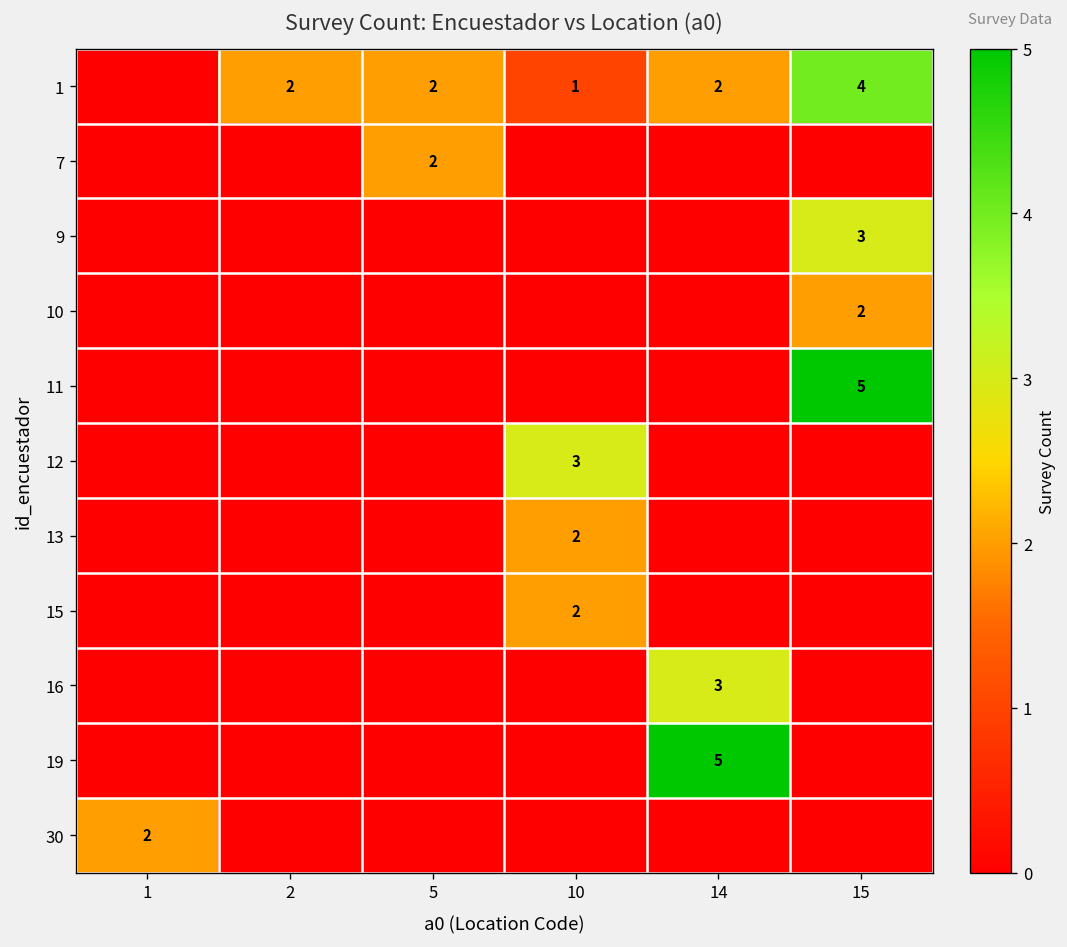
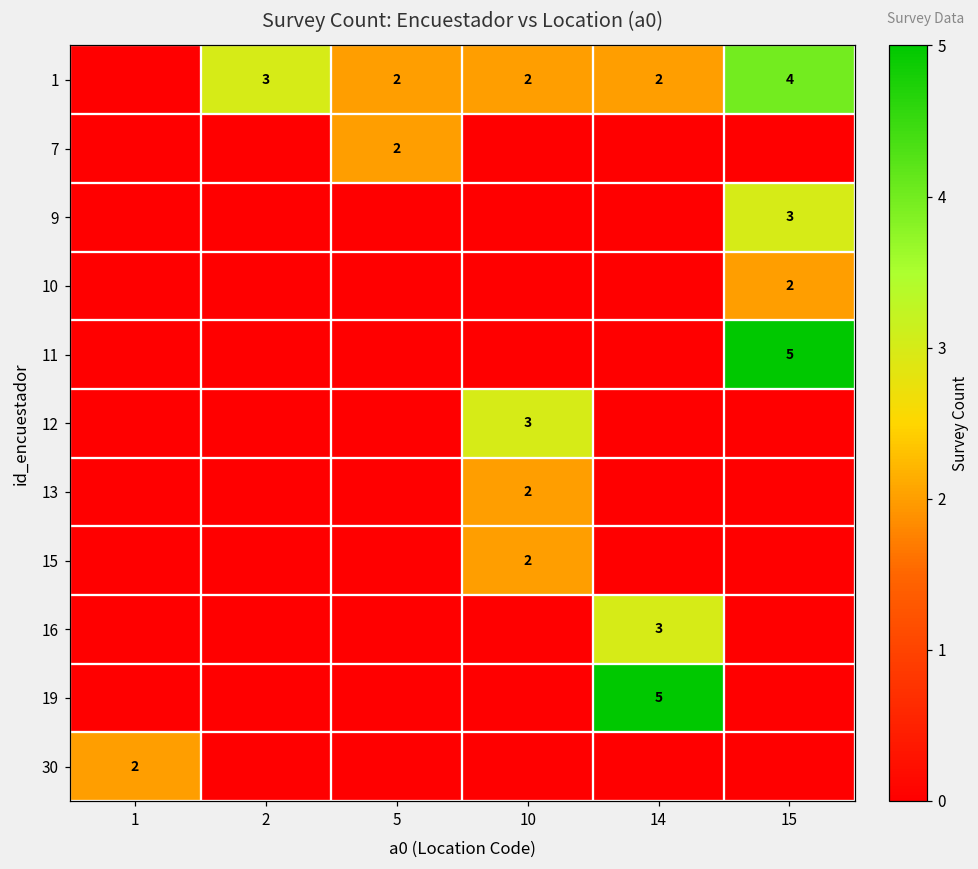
1, 2: 2 -> 3
1, 10: 1 -> 2
